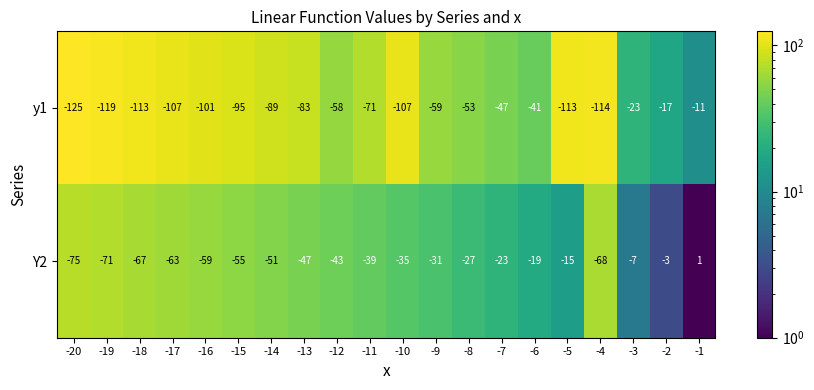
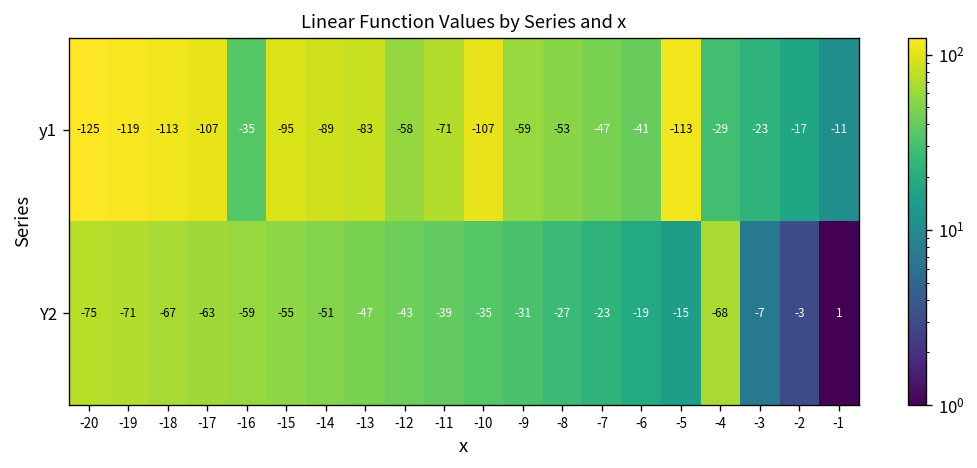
y1, -16: -101 -> -35
y1, -4: -114 -> -29
